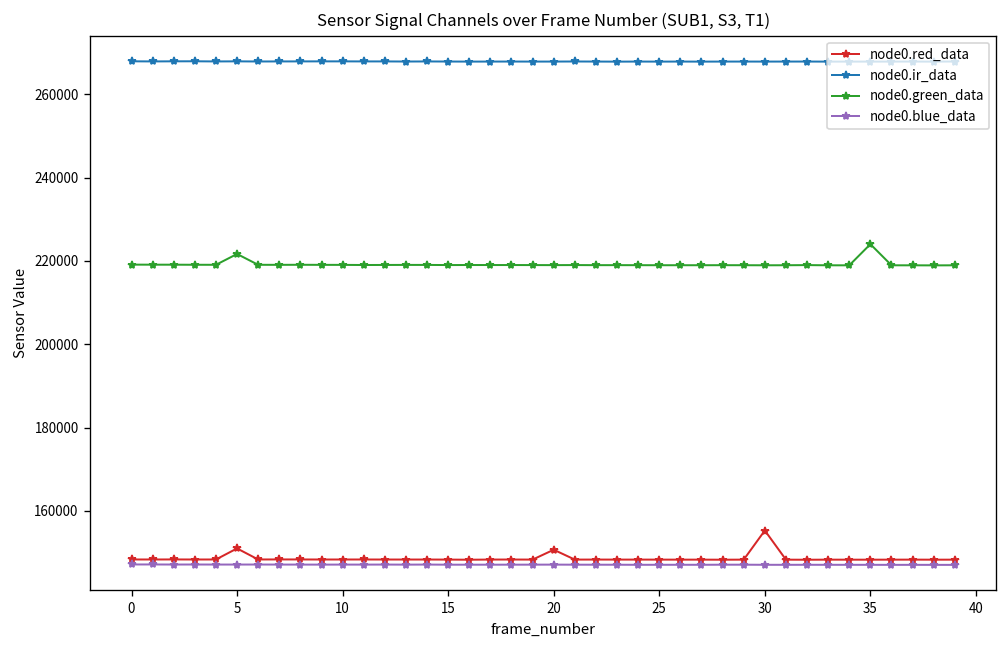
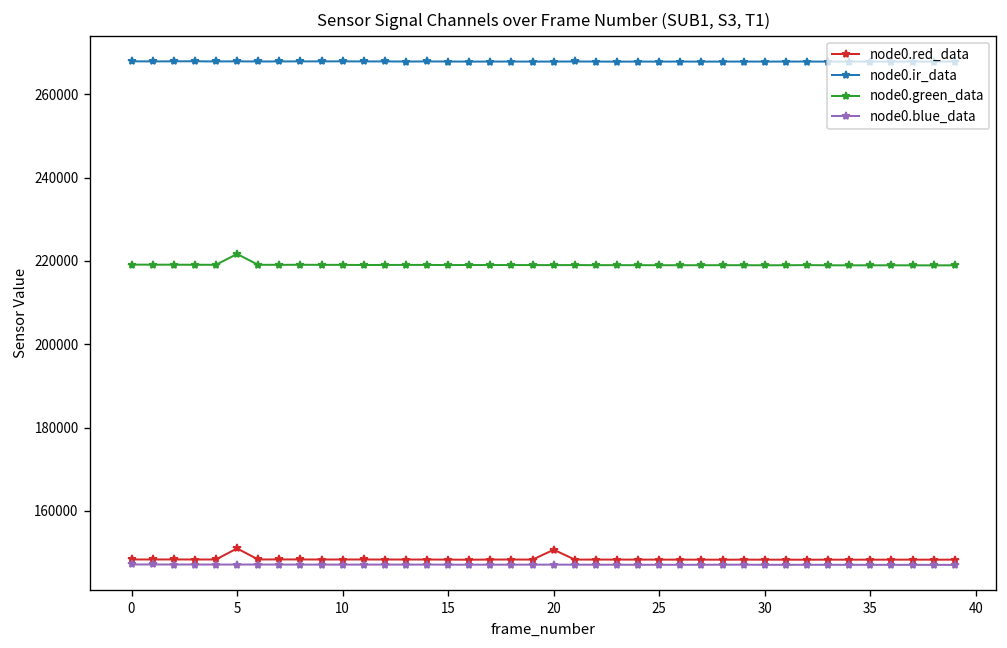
node0.red_data, 30: 155000 -> 148000
node0.green_data, 35: 224000 -> 219000
